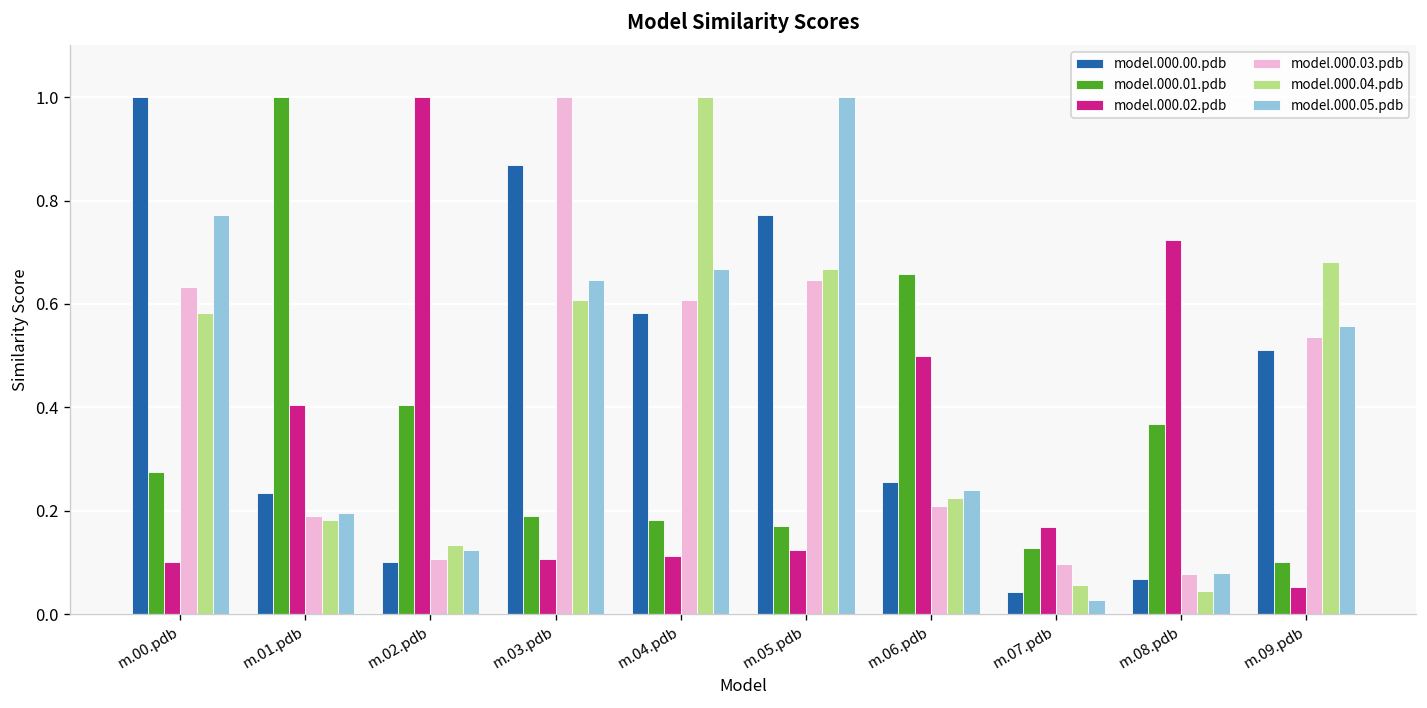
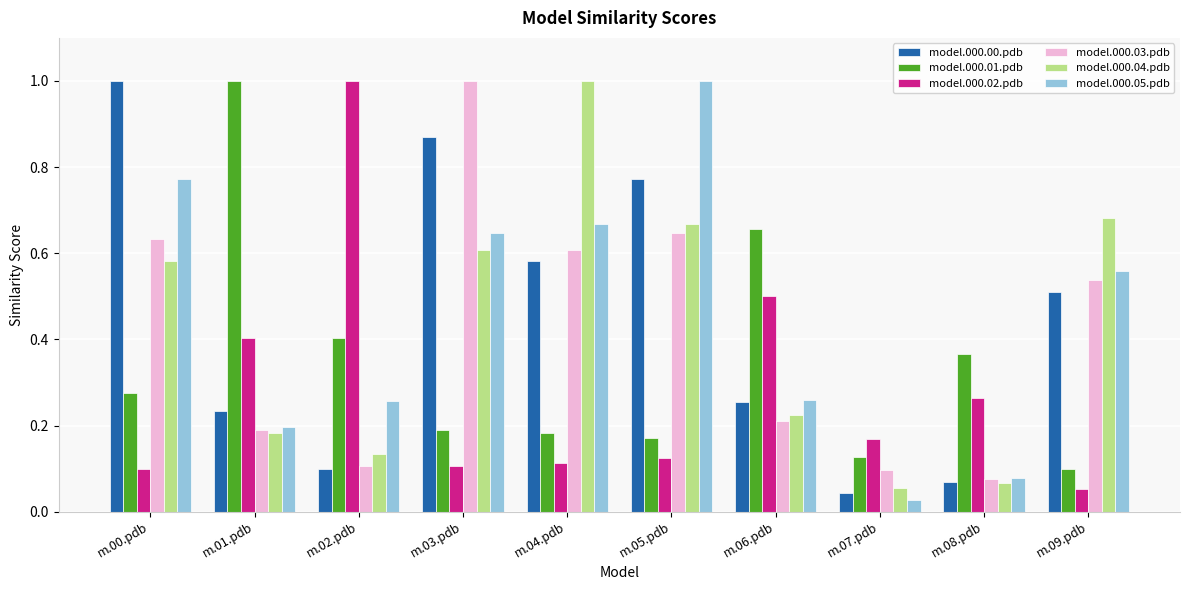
model.000.05.pdb, m.02.pdb: 0.13 -> 0.26
model.000.05.pdb, m.06.pdb: 0.24 -> 0.26
model.000.02.pdb, m.08.pdb: 0.72 -> 0.26
model.000.04.pdb, m.08.pdb: 0.04 -> 0.07
